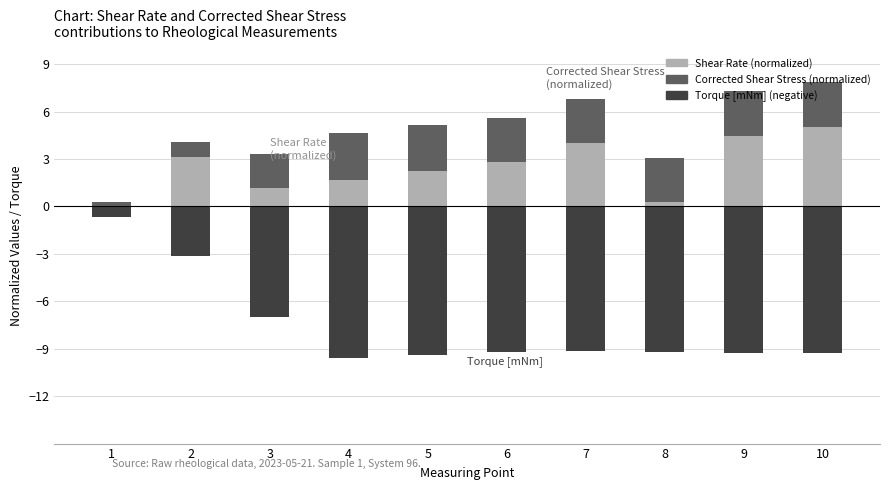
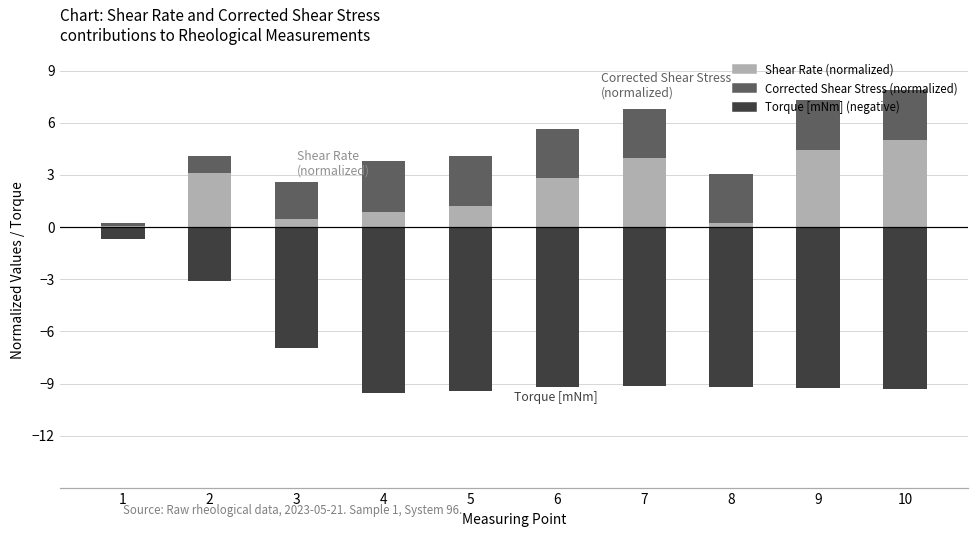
Shear Rate (normalized), 3: 1.2 -> 0.5
Shear Rate (normalized), 4: 1.7 -> 0.9
Shear Rate (normalized), 5: 2.3 -> 1.2
